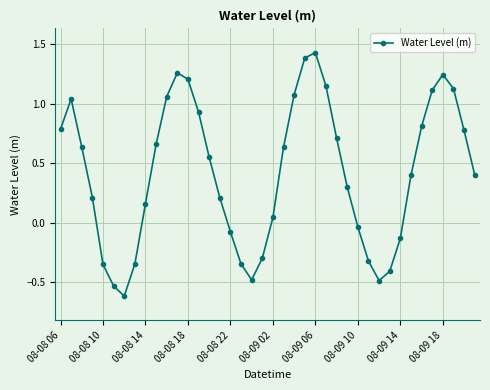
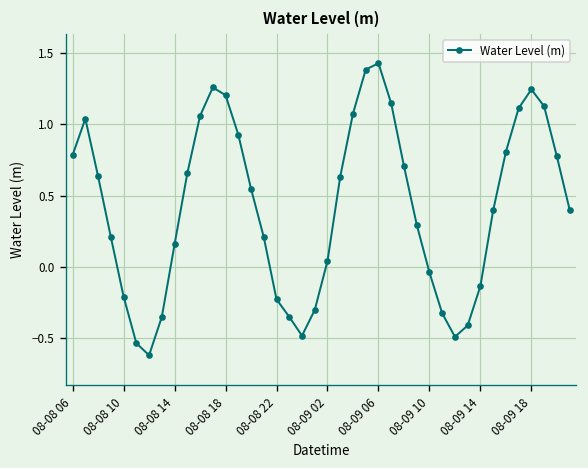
08-08 10: -0.35 -> -0.21
08-08 22: -0.08 -> -0.23
